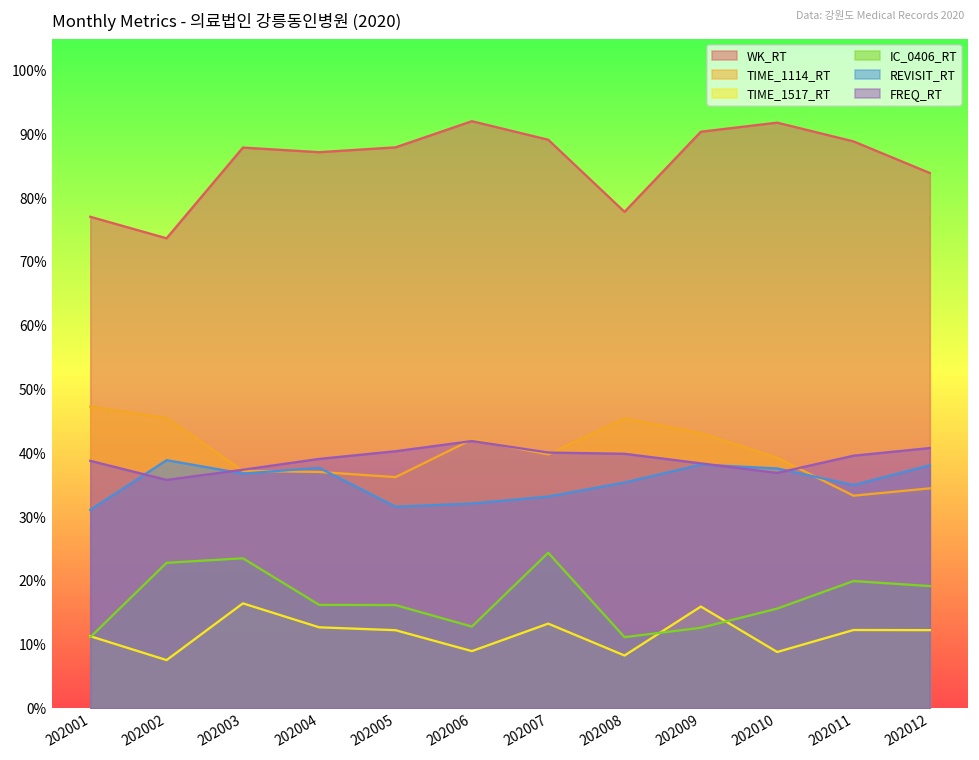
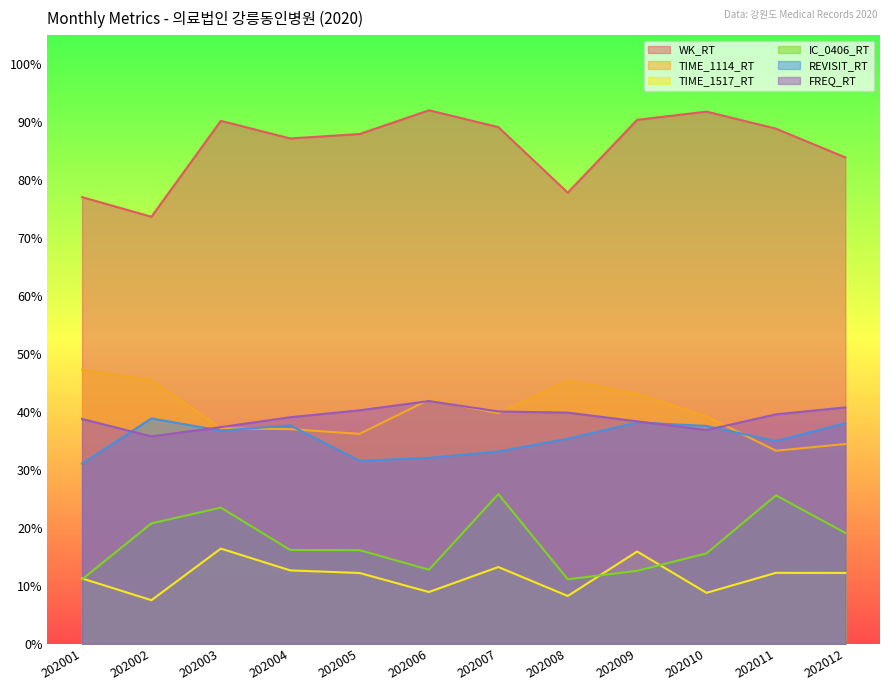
IC_0406_RT, 202002: 23% -> 21%
WK_RT, 202003: 88% -> 90%
IC_0406_RT, 202007: 24% -> 26%
IC_0406_RT, 202011: 20% -> 26%
